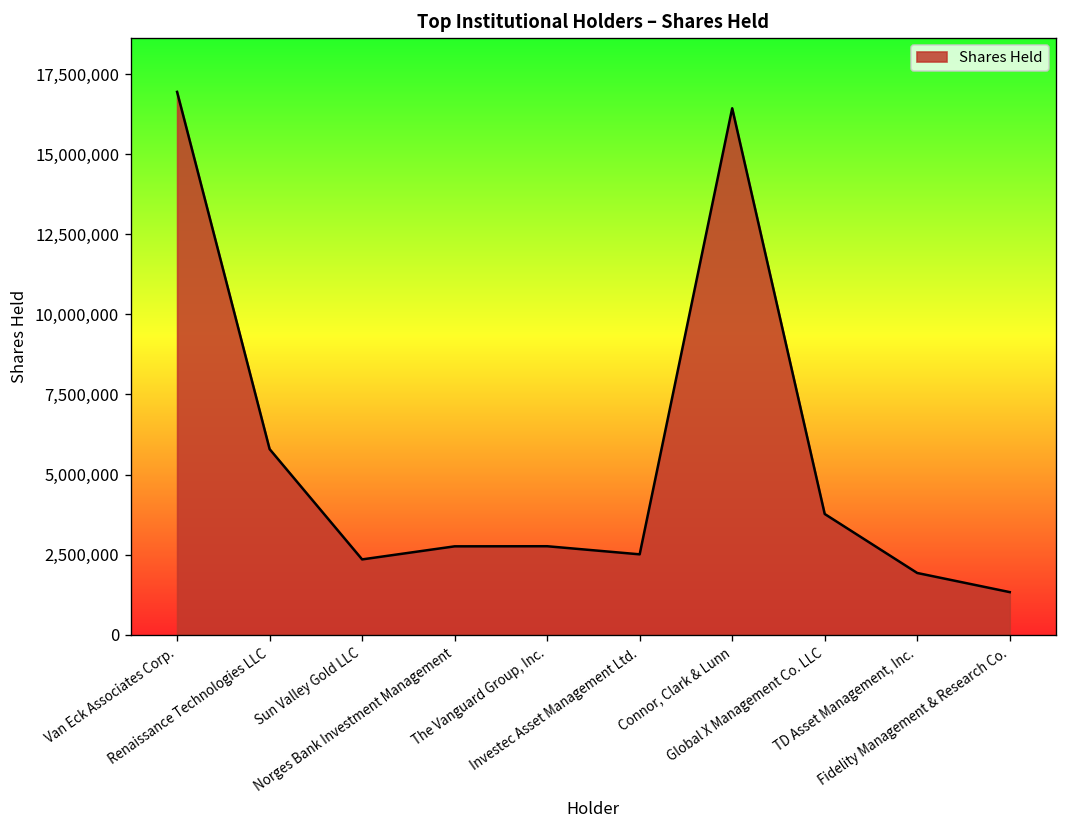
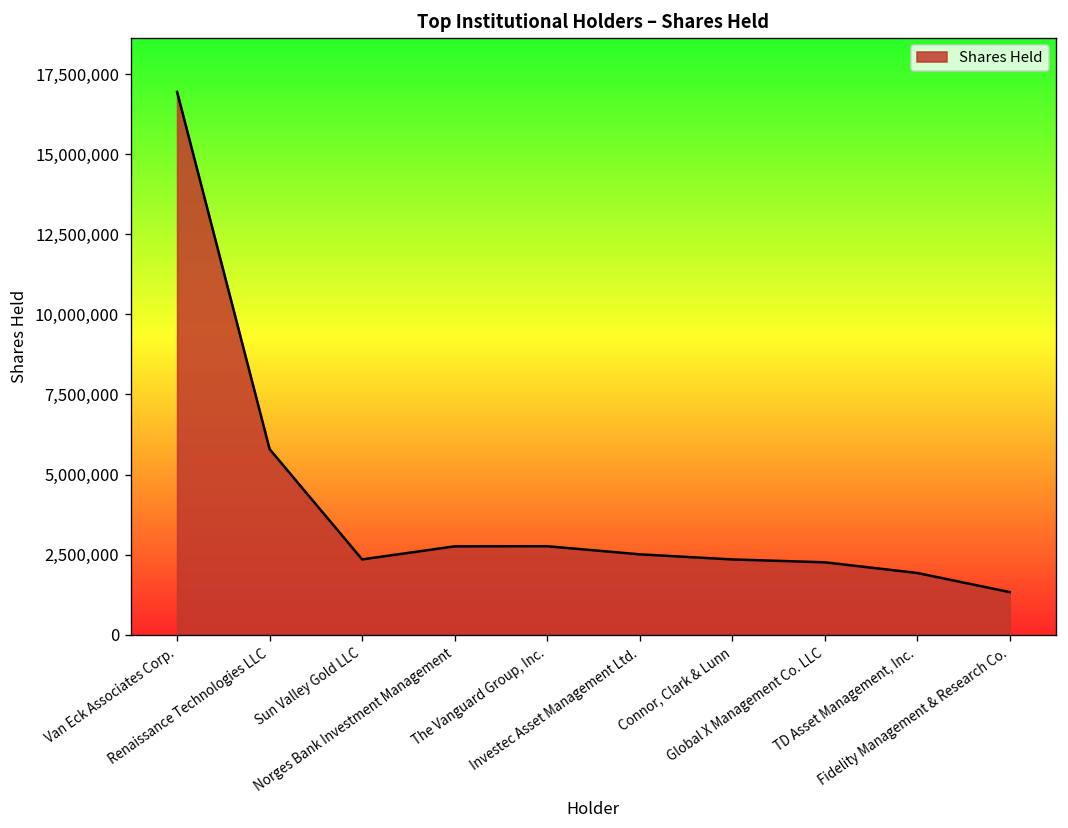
Connor, Clark & Lunn: 16,400,000 -> 2,300,000
Global X Management Co. LLC: 3,800,000 -> 2,300,000
